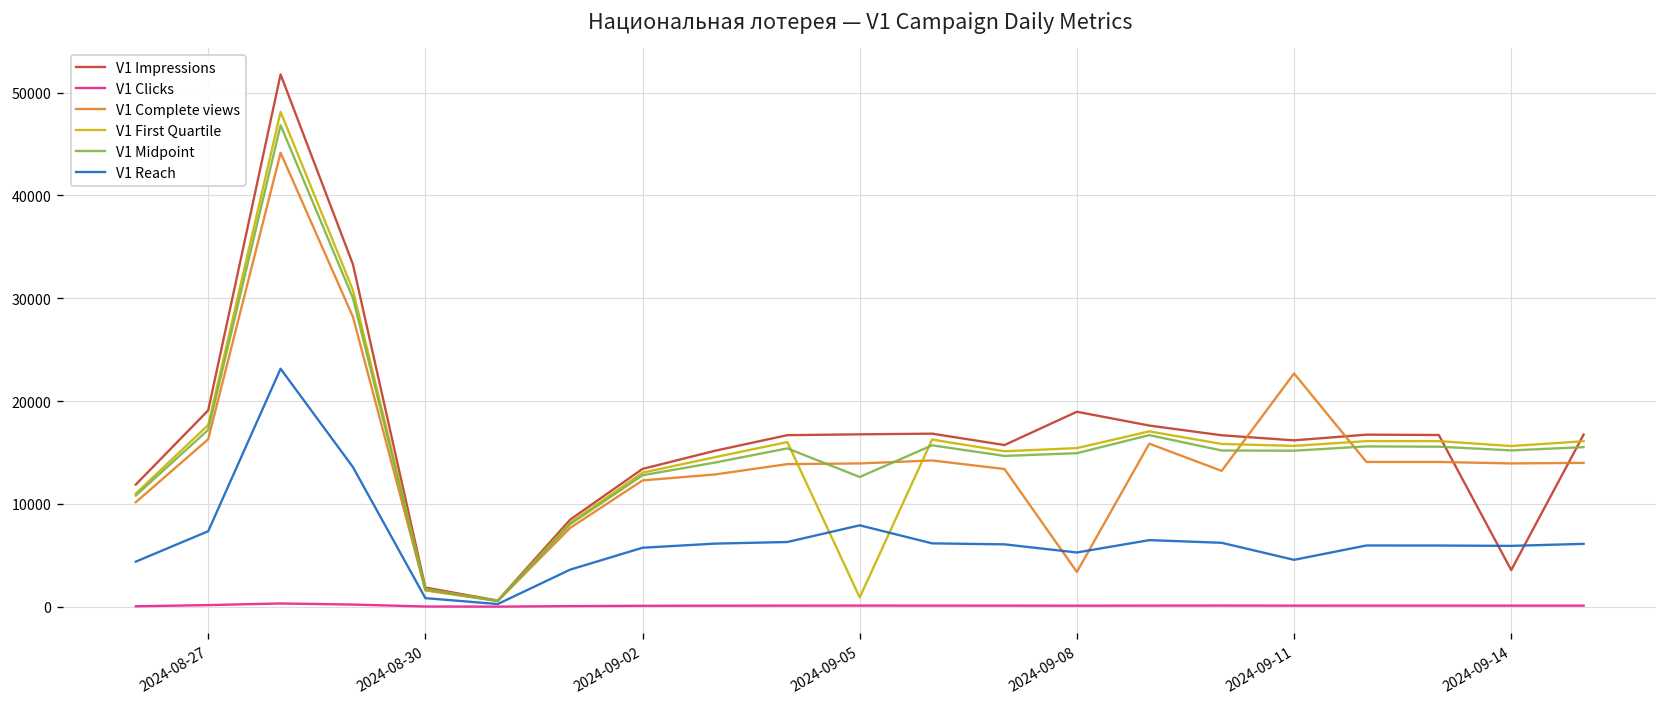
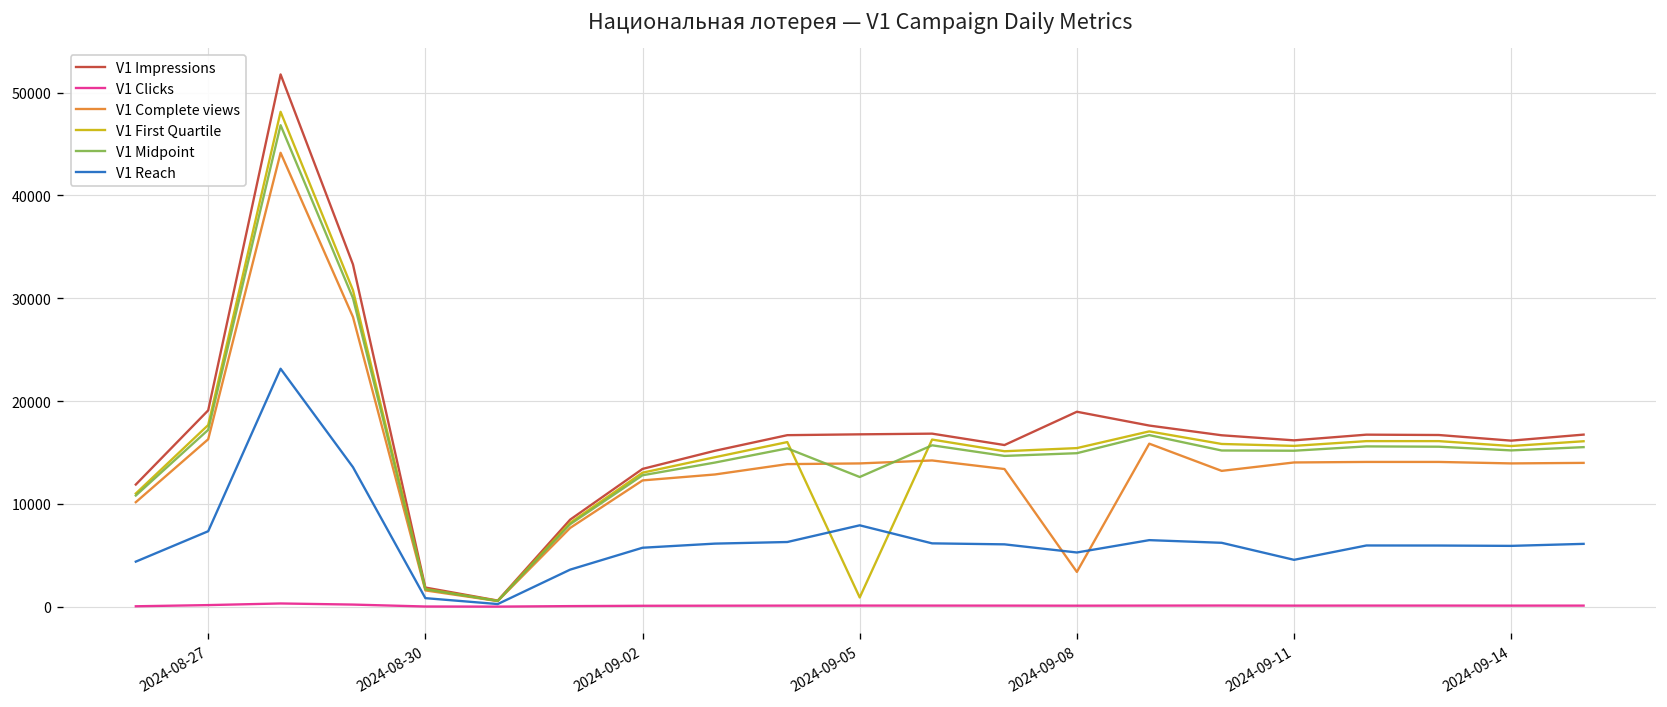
V1 Complete views, 2024-09-11: 23000 -> 14000
V1 Impressions, 2024-09-14: 4000 -> 16000
